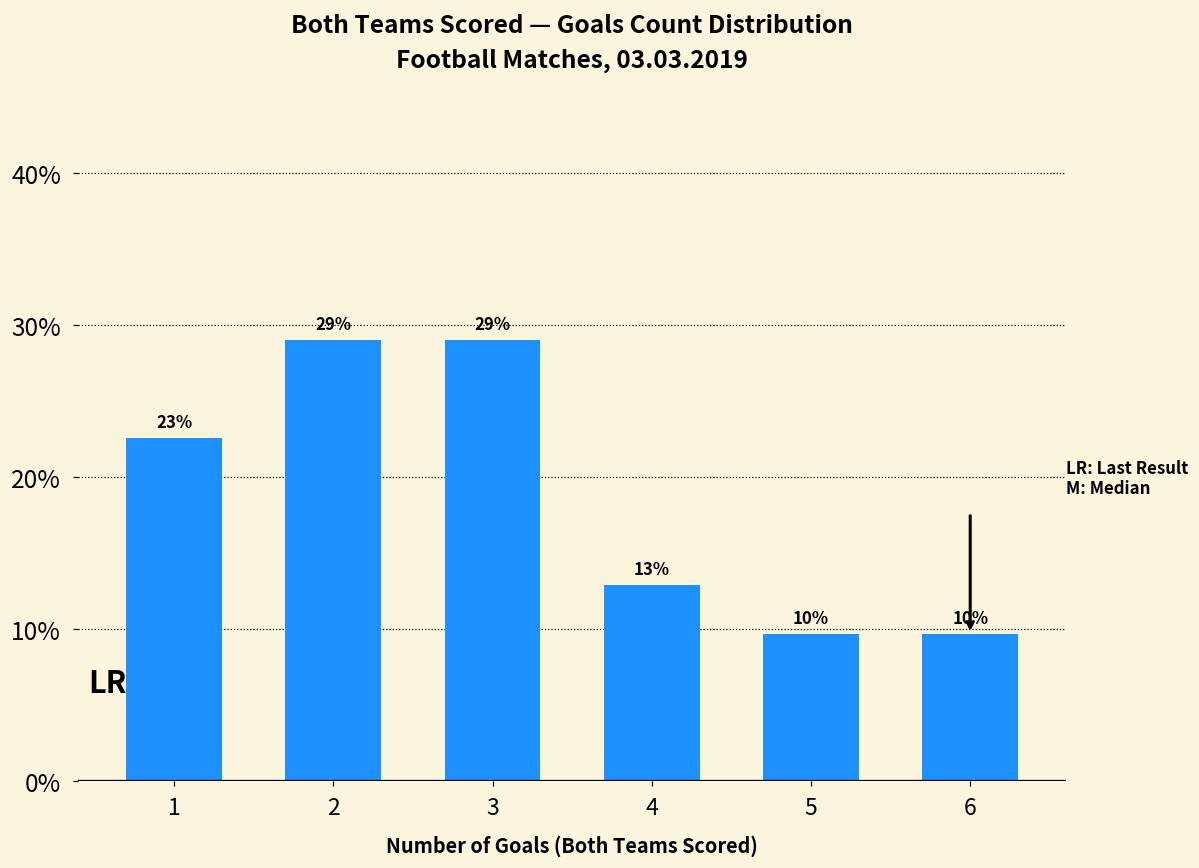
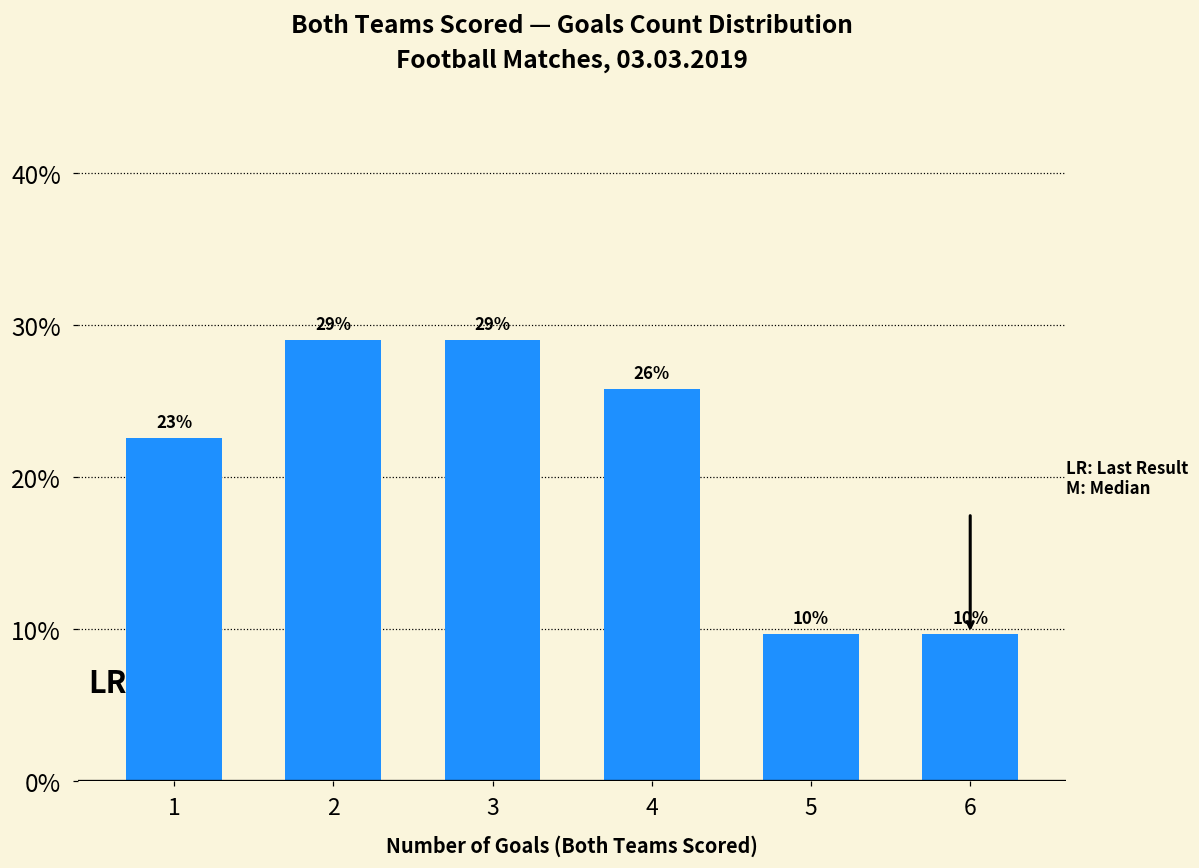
4: 13% -> 26%
